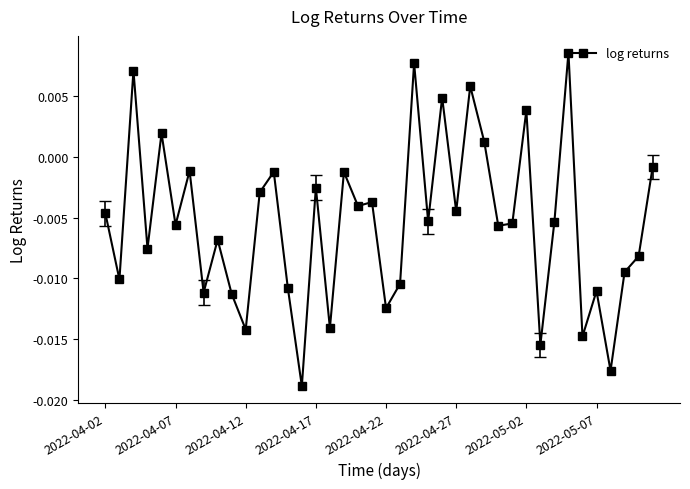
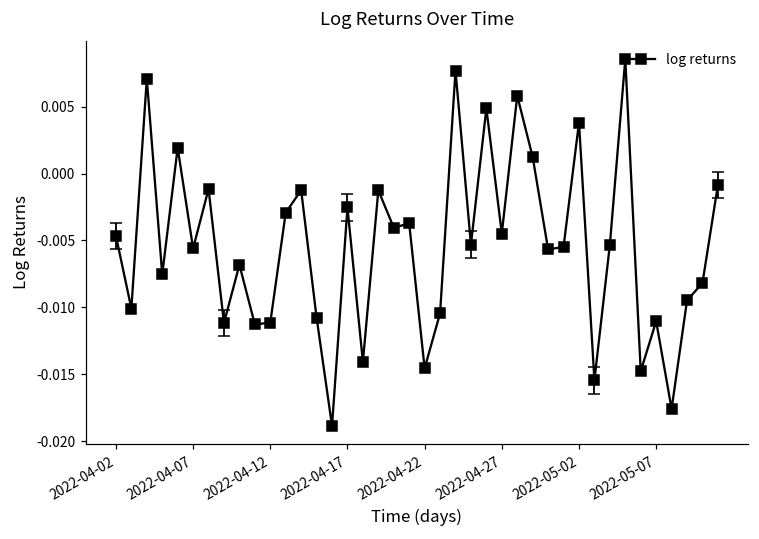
log returns, 2022-04-12: -0.0142 -> -0.0111
log returns, 2022-04-22: -0.0124 -> -0.0146
